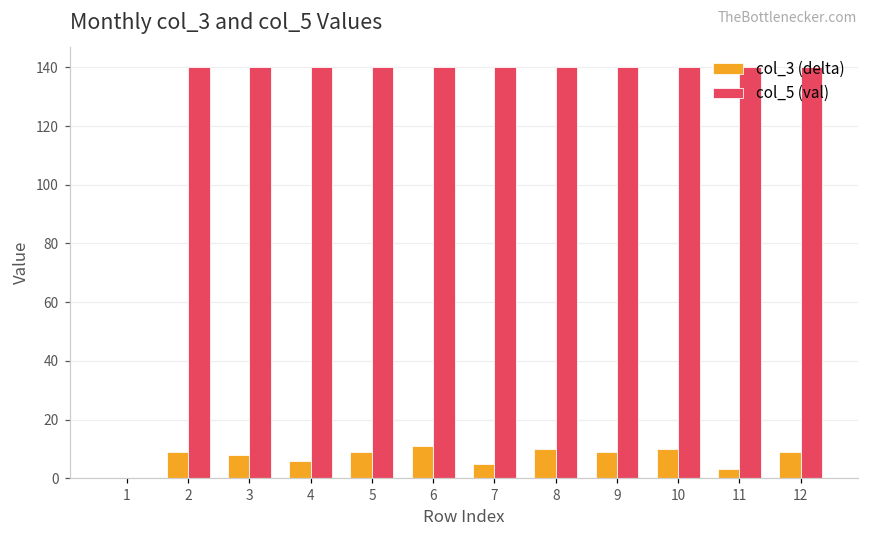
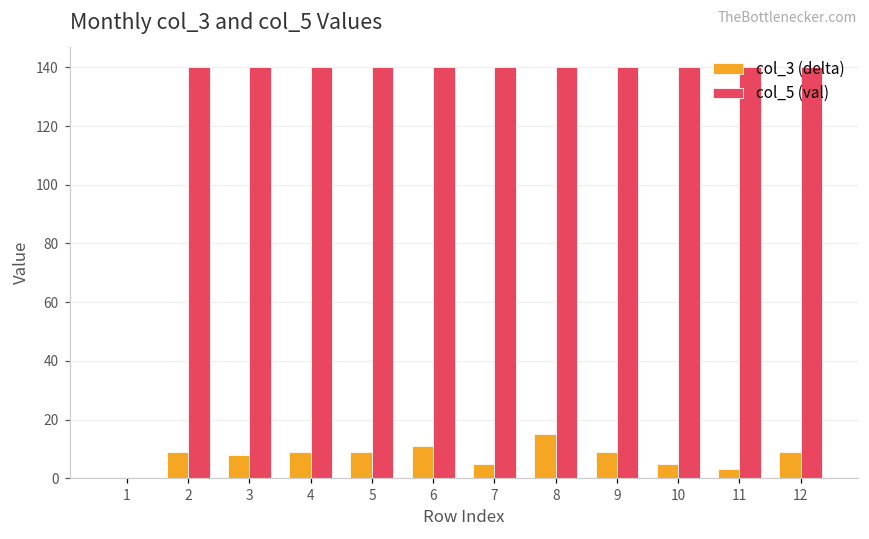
col_3 (delta), 4: 6 -> 9
col_3 (delta), 8: 10 -> 15
col_3 (delta), 10: 10 -> 5
